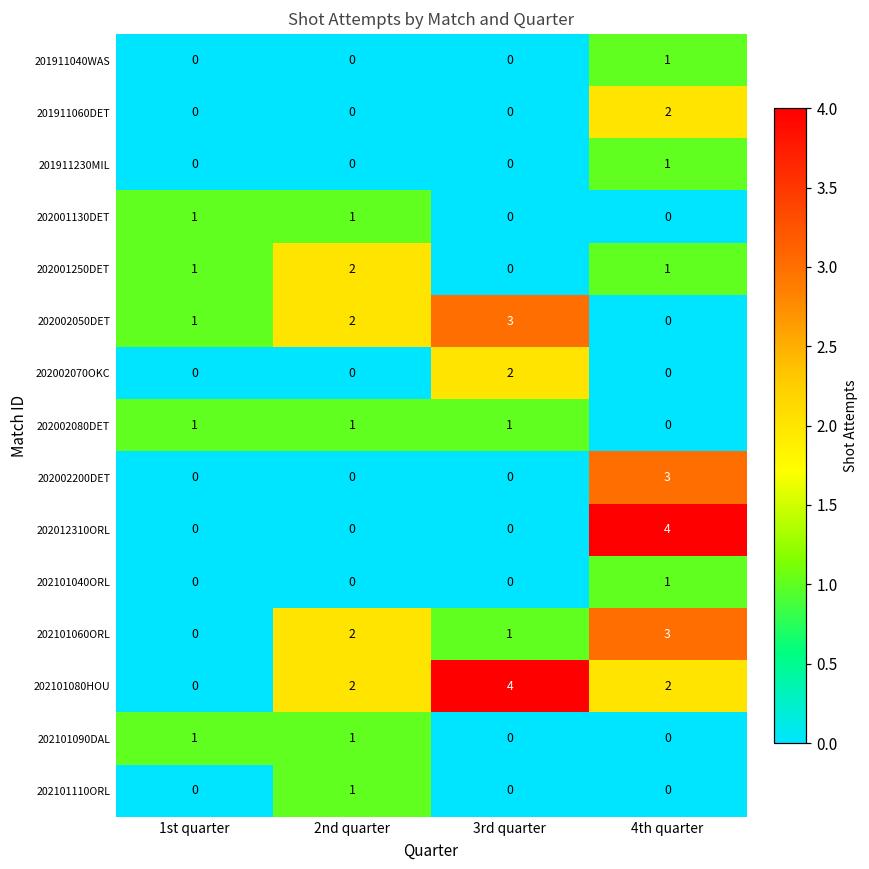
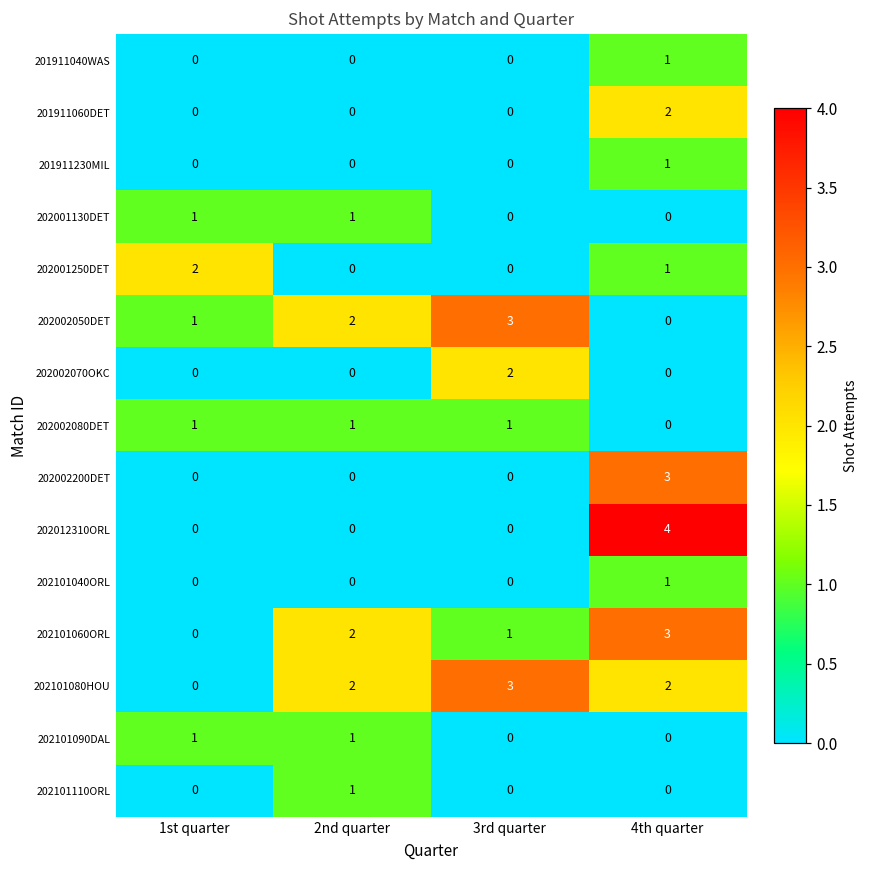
202001250DET, 1st quarter: 1 -> 2
202001250DET, 2nd quarter: 2 -> 0
202101080HOU, 3rd quarter: 4 -> 3
